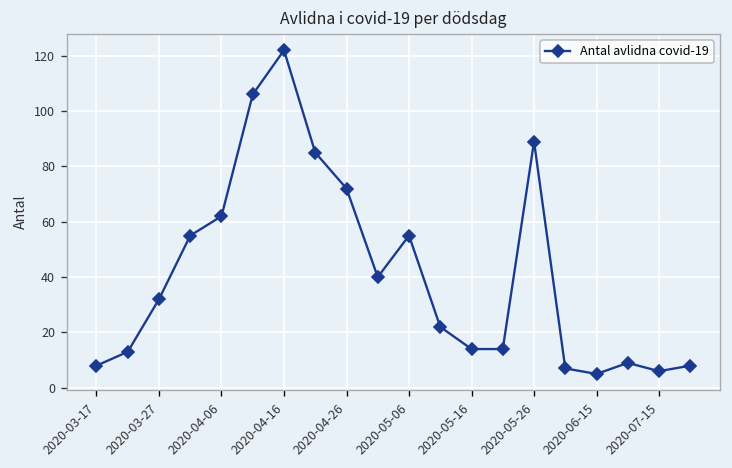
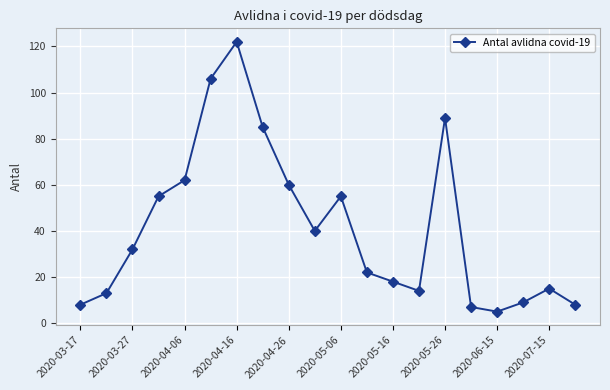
2020-04-26: 72 -> 60
2020-05-16: 14 -> 18
2020-07-15: 6 -> 15
